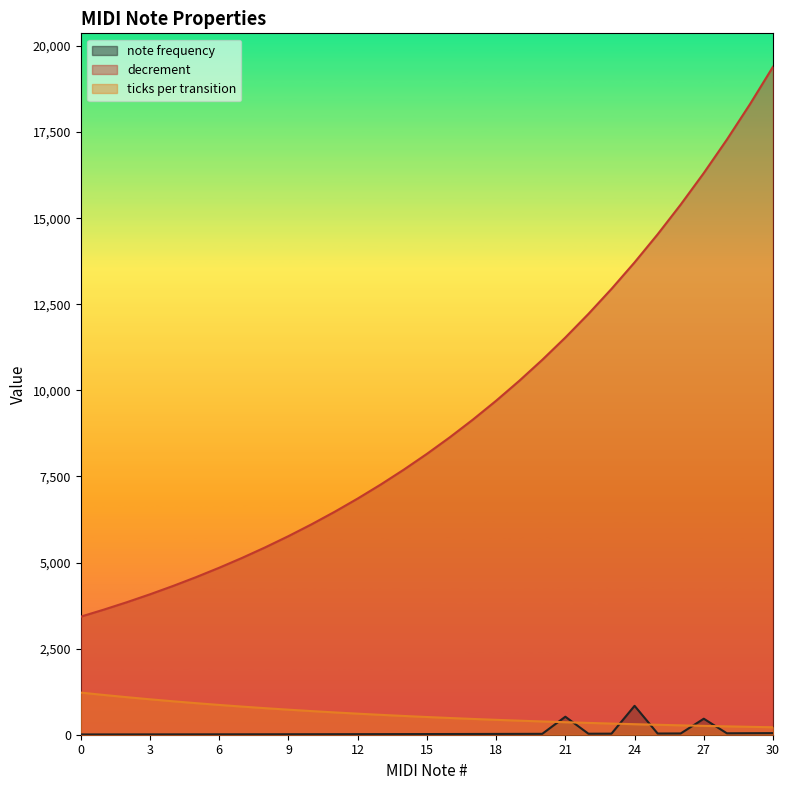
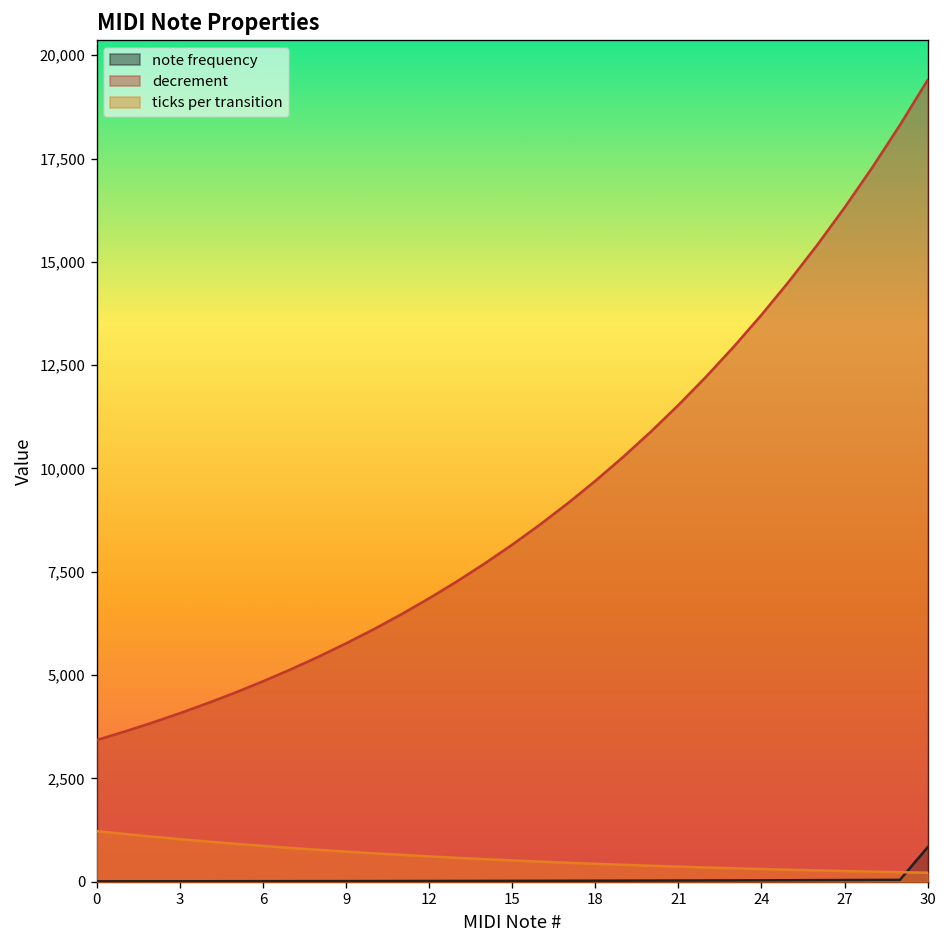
note frequency, 21: 500 -> 0
note frequency, 24: 800 -> 0
note frequency, 27: 500 -> 0
note frequency, 30: 0 -> 800
